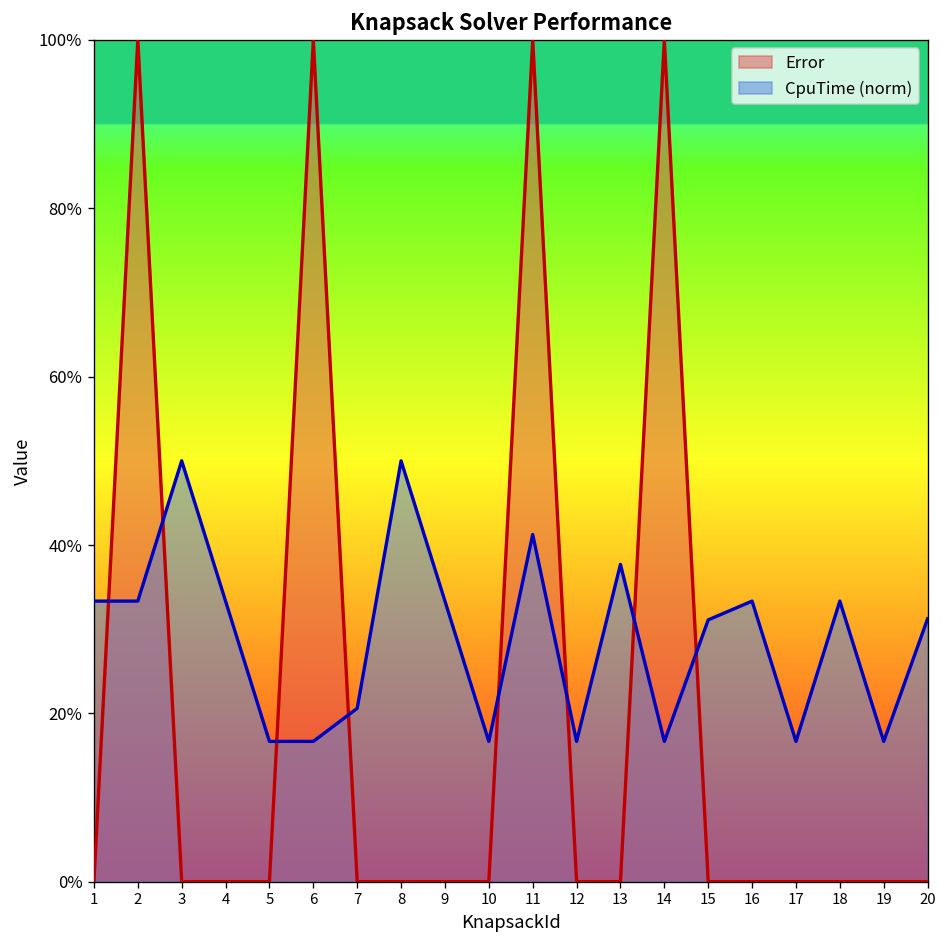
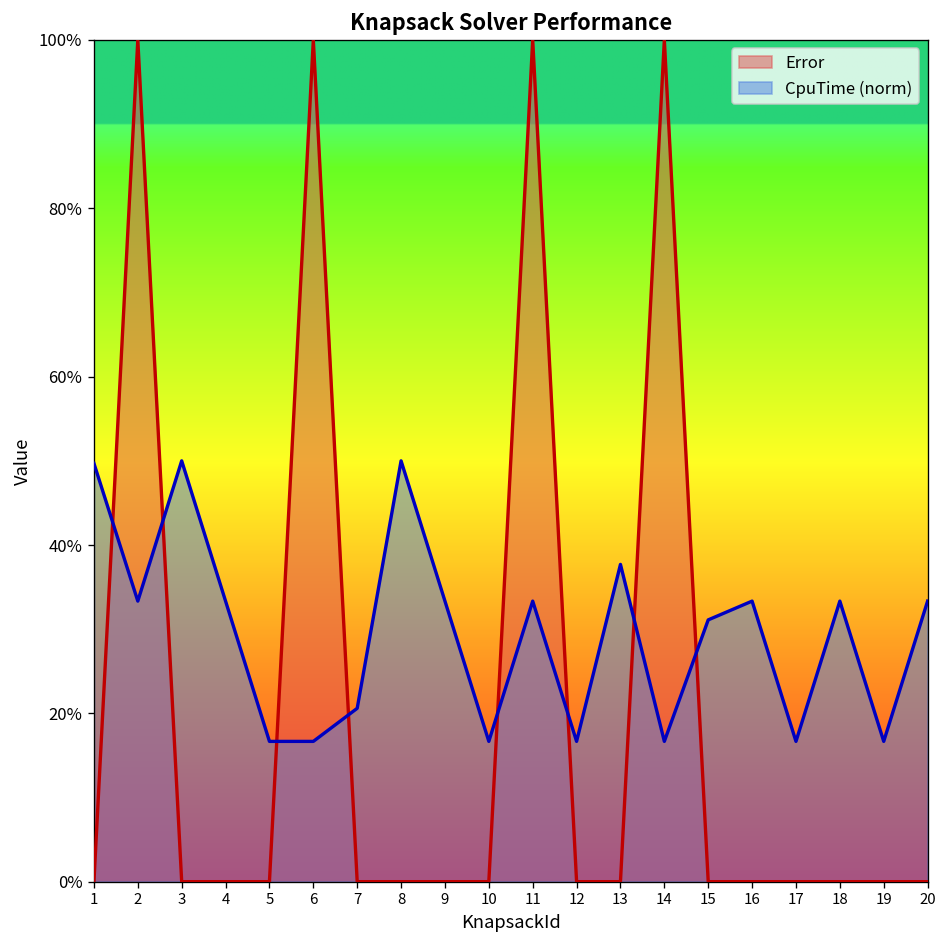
CpuTime (norm), 1: 33% -> 50%
CpuTime (norm), 11: 41% -> 33%
CpuTime (norm), 20: 31% -> 33%
